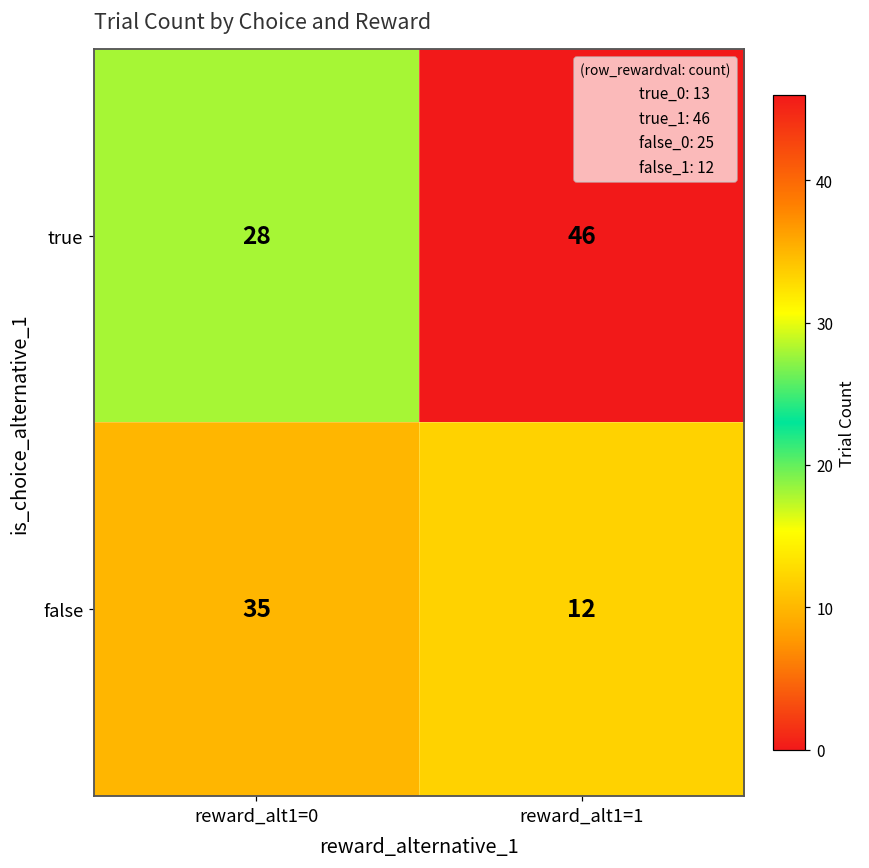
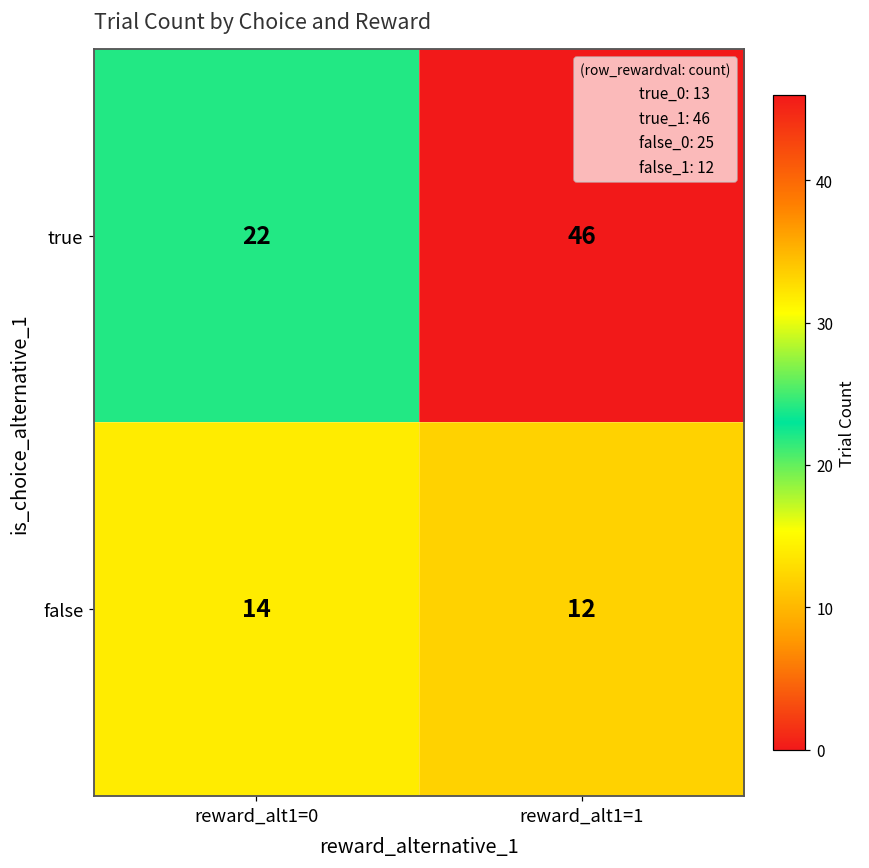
true, reward_alt1=0: 28 -> 22
false, reward_alt1=0: 35 -> 14
